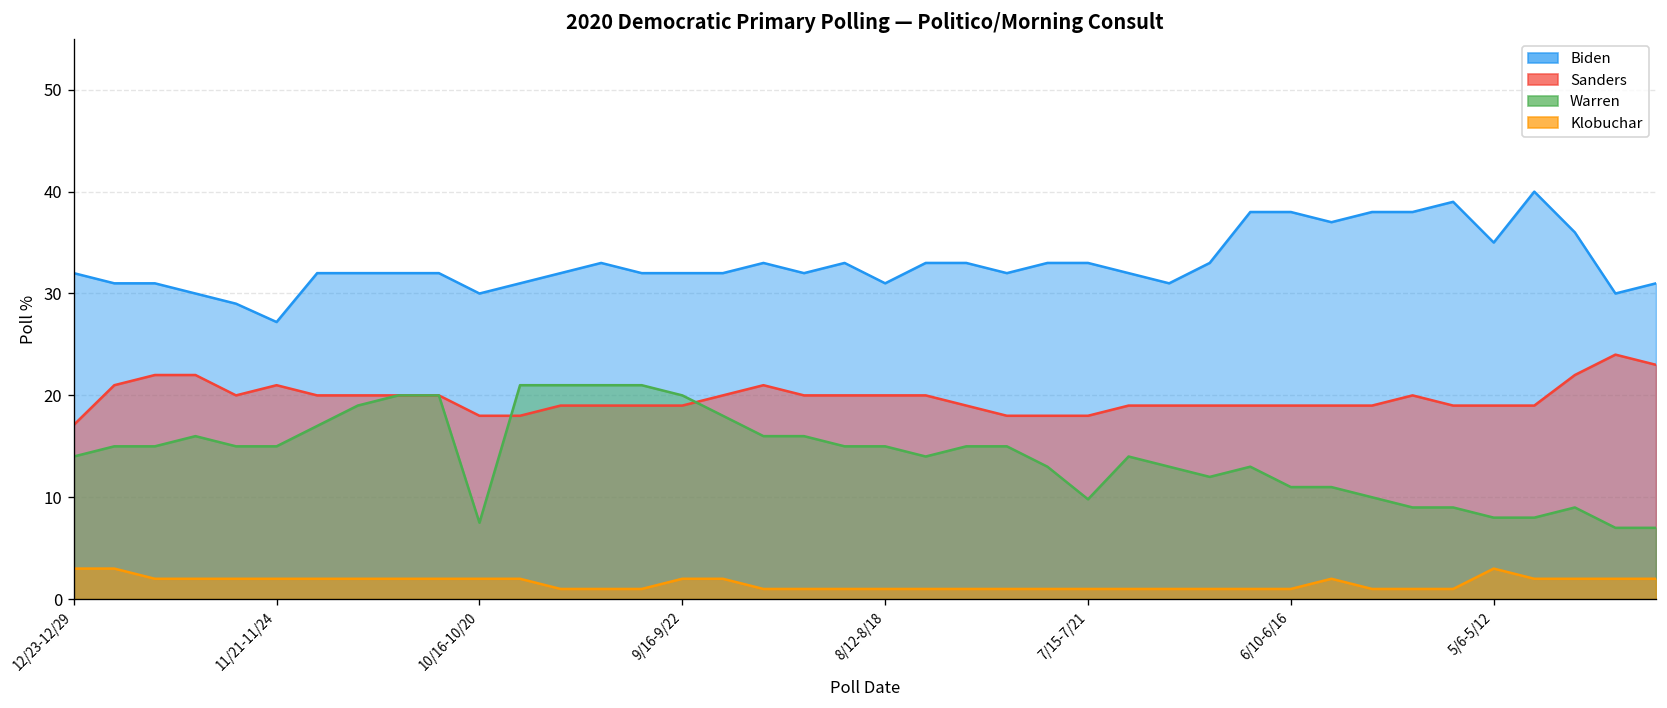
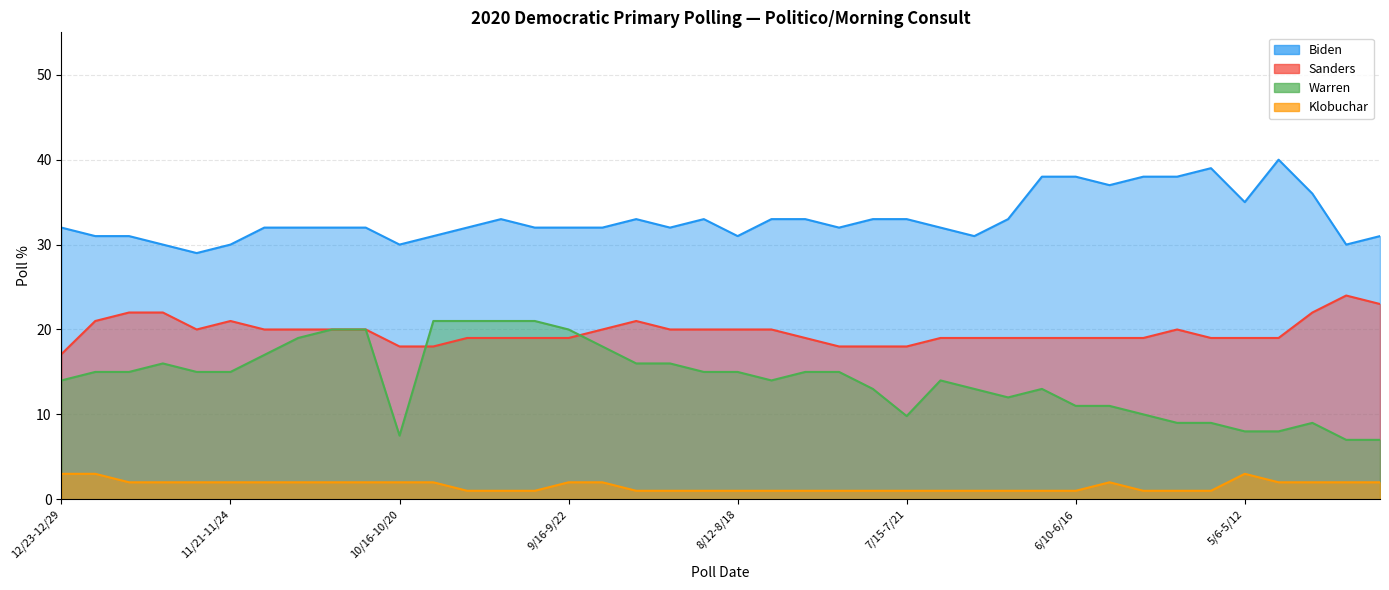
Biden, 11/21-11/24: 27 -> 30
